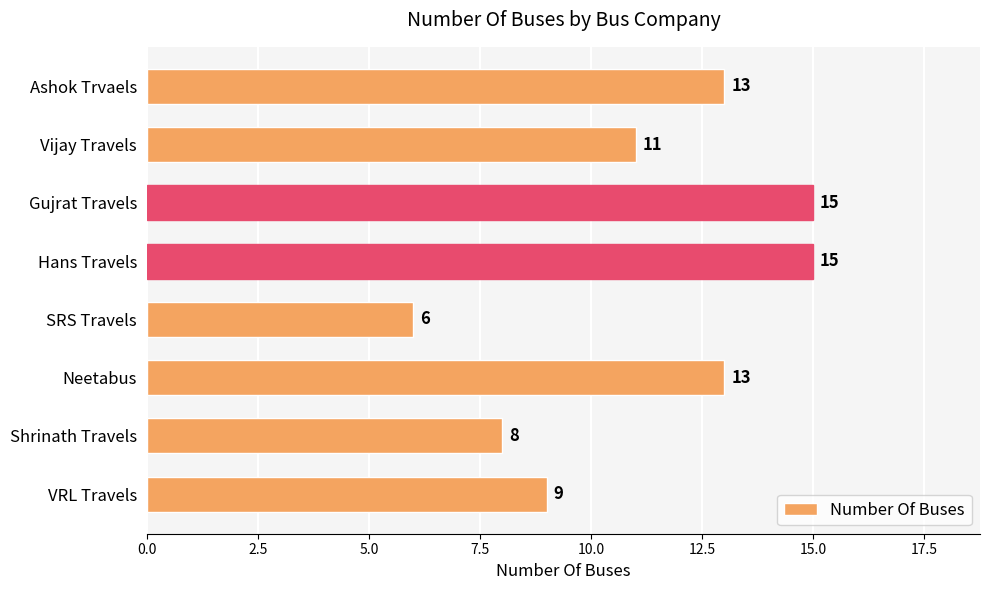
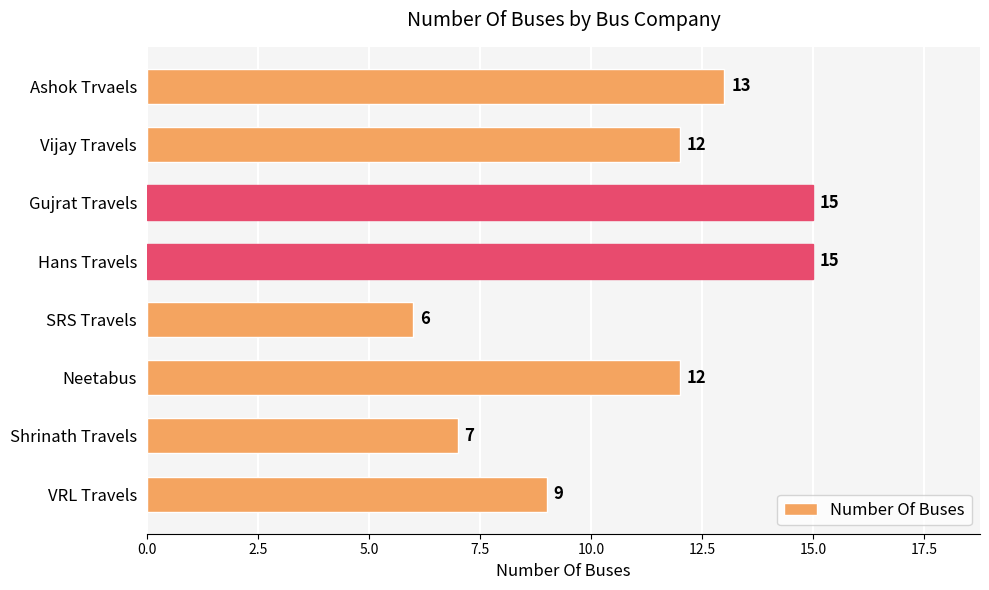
Vijay Travels: 11 -> 12
Neetabus: 13 -> 12
Shrinath Travels: 8 -> 7
